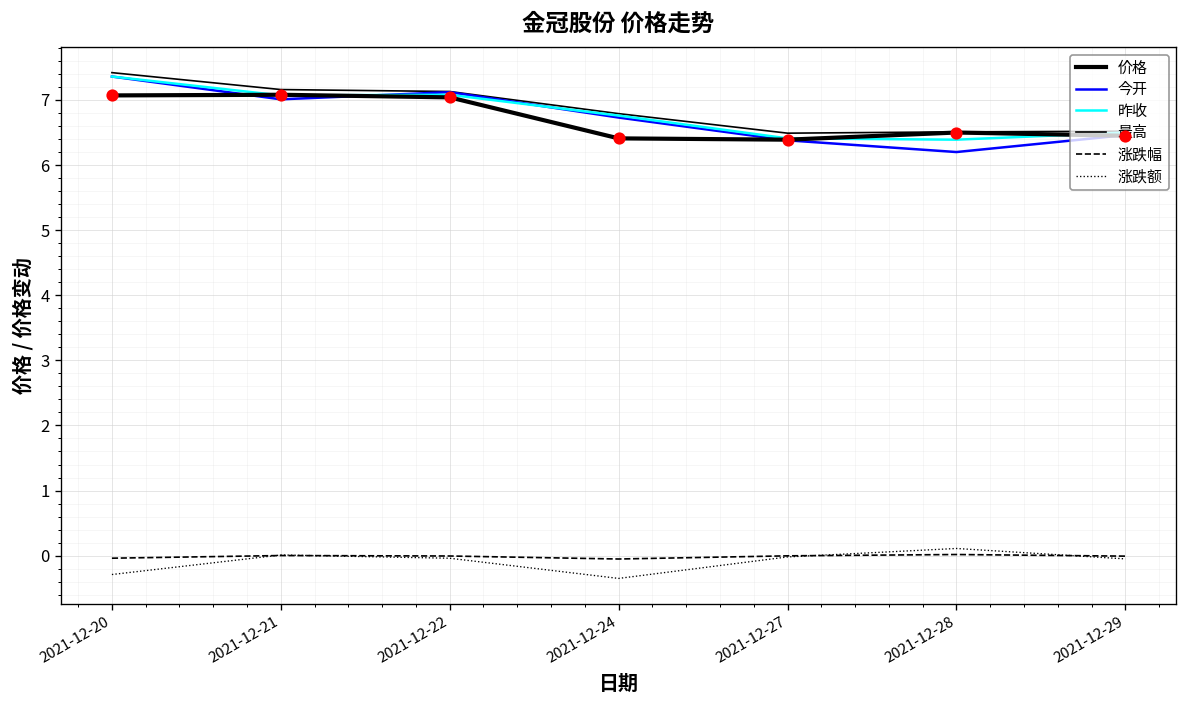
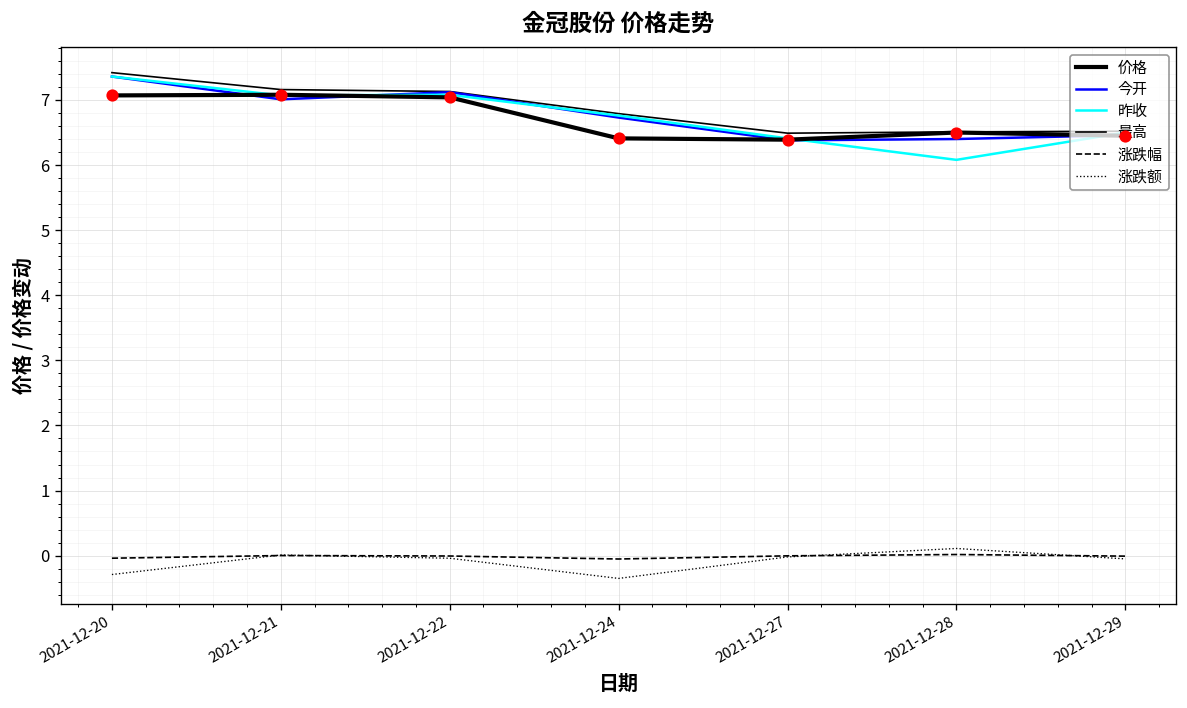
今开, 2021-12-28: 6.2 -> 6.4
昨收, 2021-12-28: 6.4 -> 6.1
